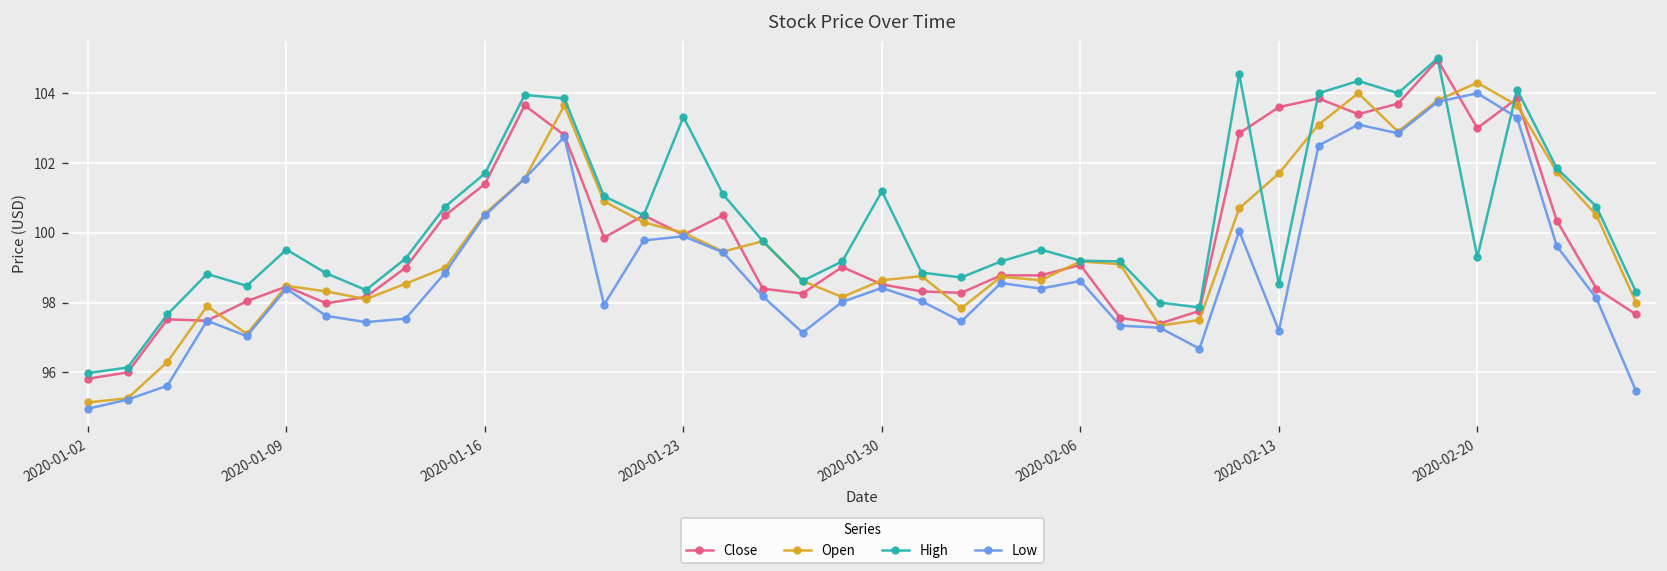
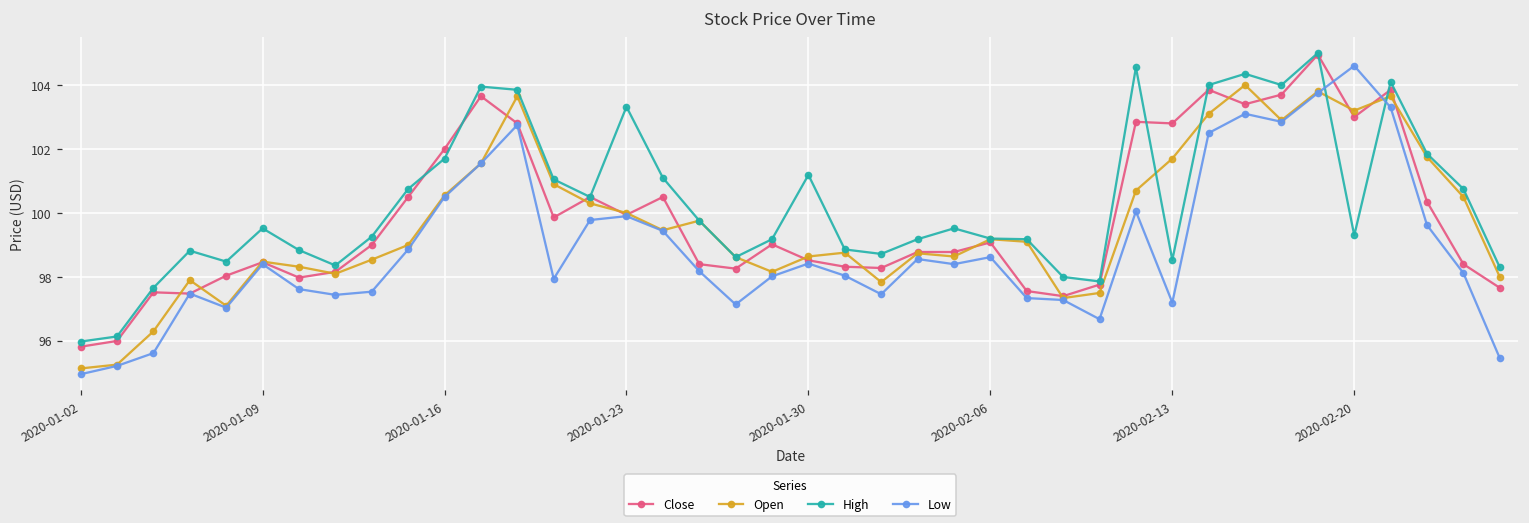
Close, 2020-01-16: 101.4 -> 102.0
Close, 2020-02-13: 103.6 -> 102.8
Open, 2020-02-20: 104.3 -> 103.2
Low, 2020-02-20: 104.0 -> 104.6
